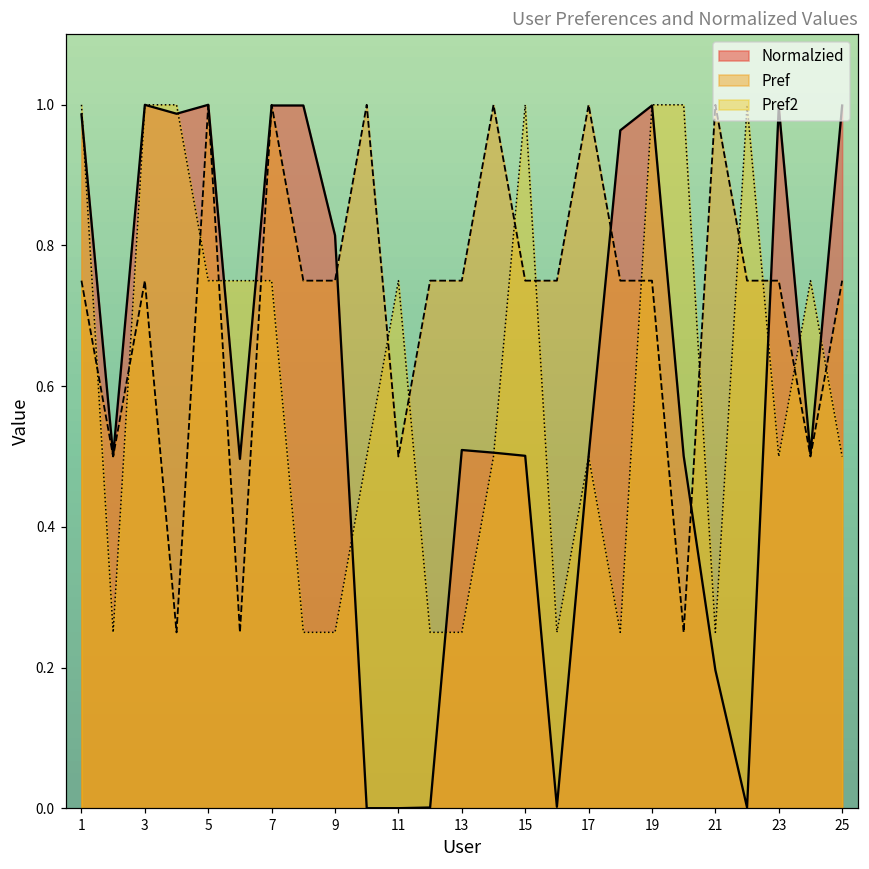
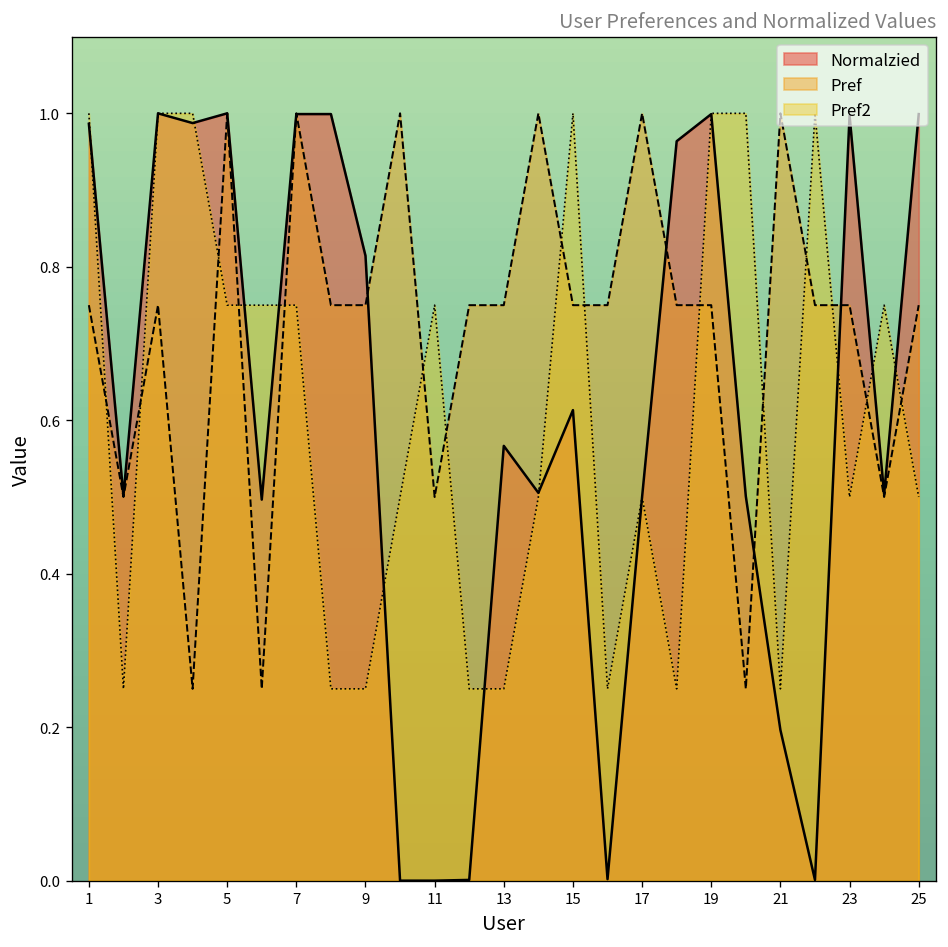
Normalzied, 13: 0.51 -> 0.57
Normalzied, 15: 0.50 -> 0.61
